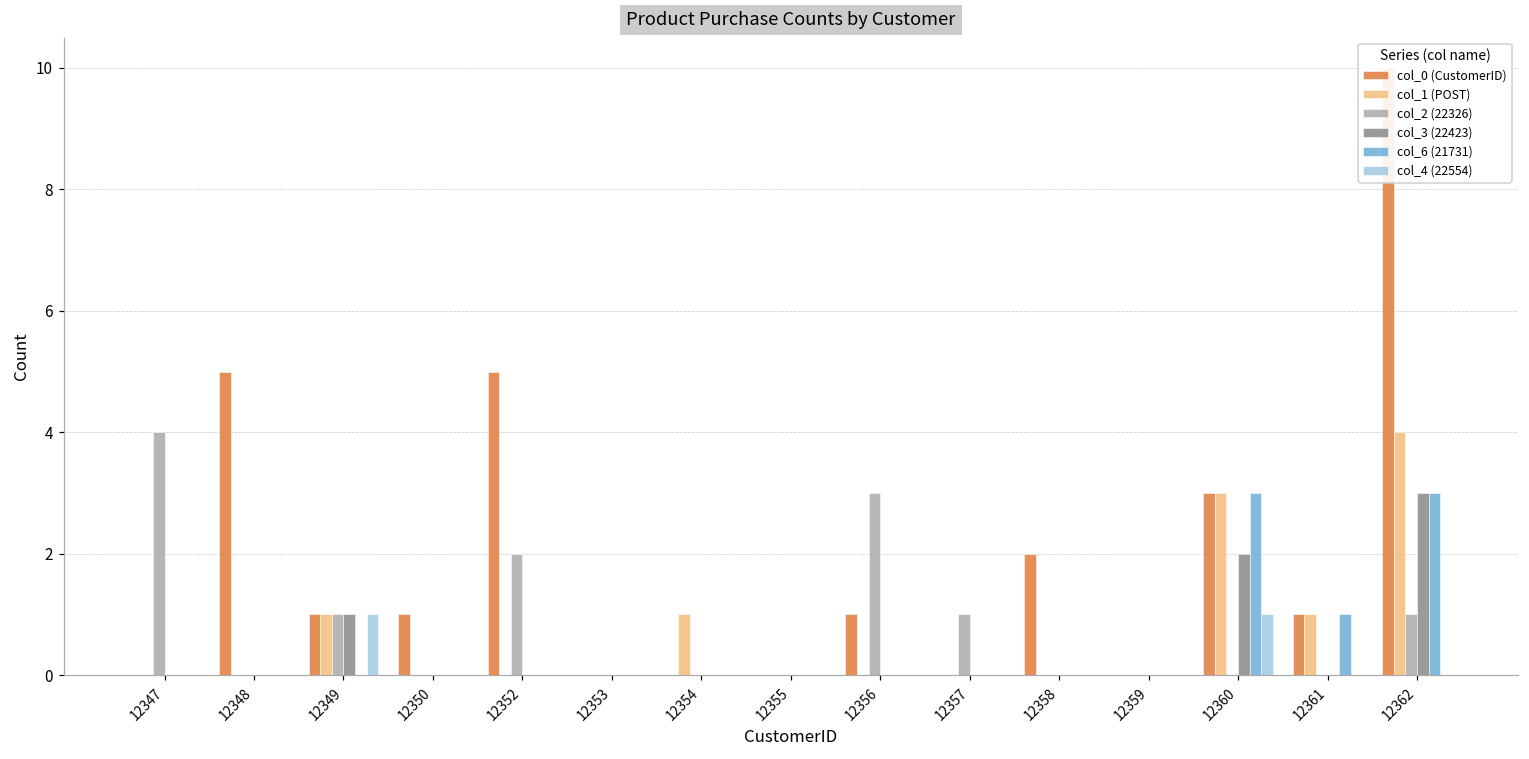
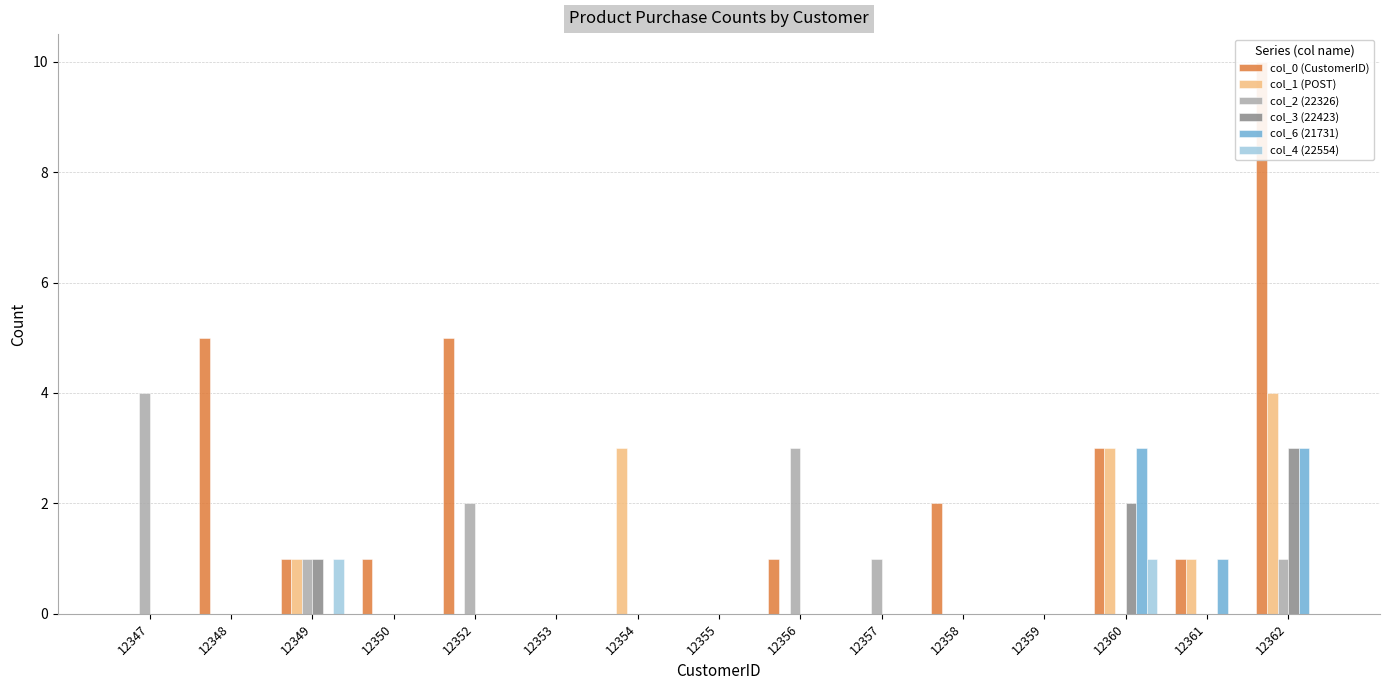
col_1 (POST), 12354: 1 -> 3
